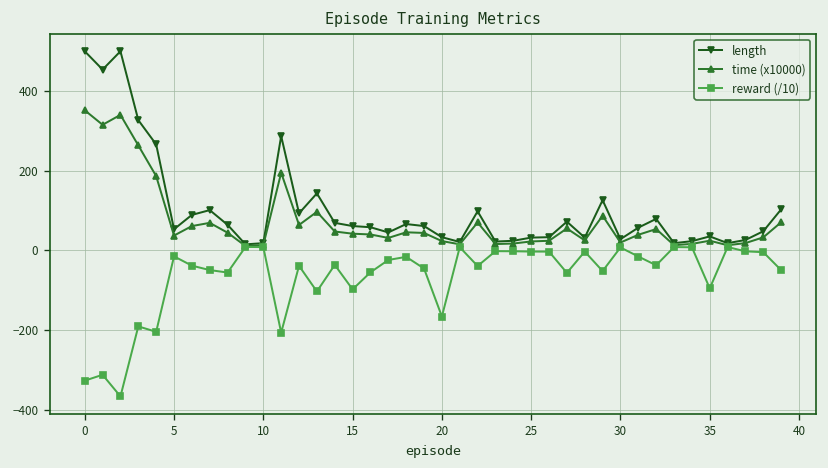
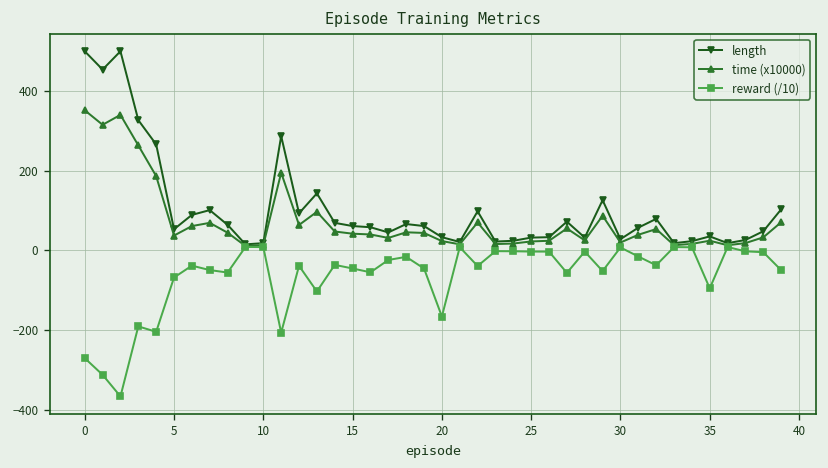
reward (/10), 0: -330 -> -270
reward (/10), 5: -20 -> -70
reward (/10), 15: -100 -> -50
